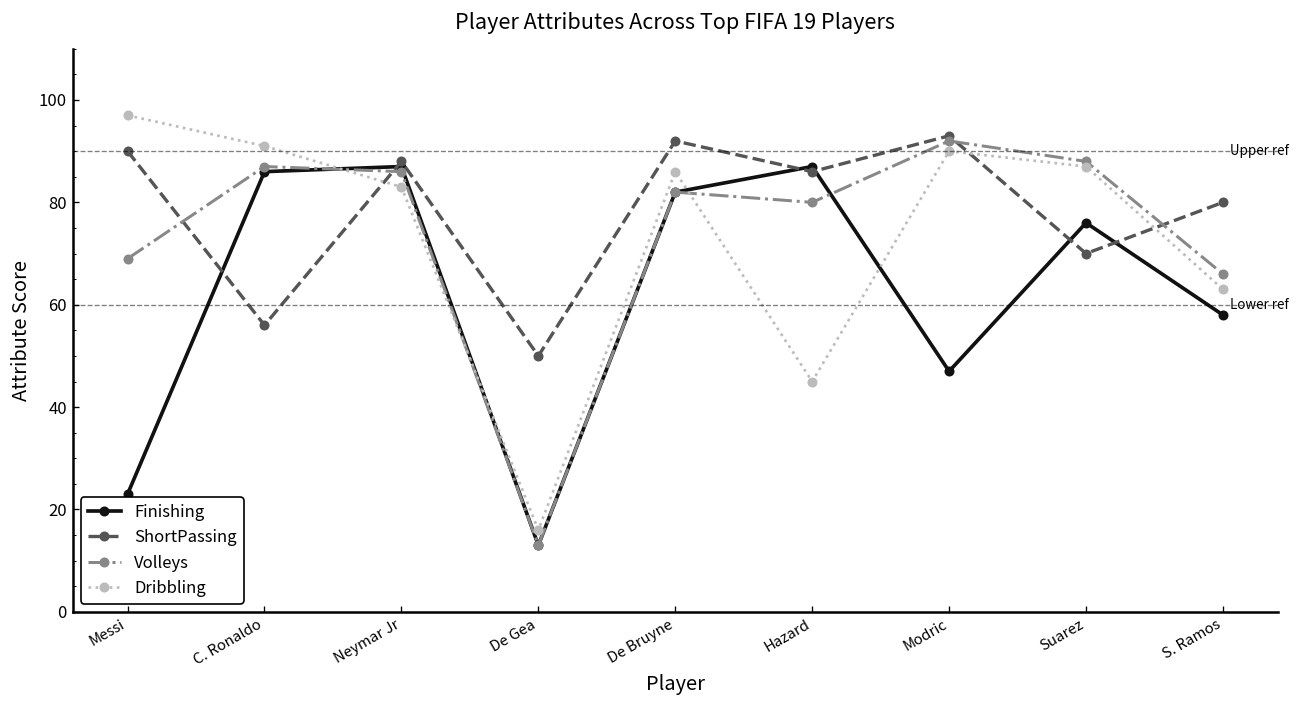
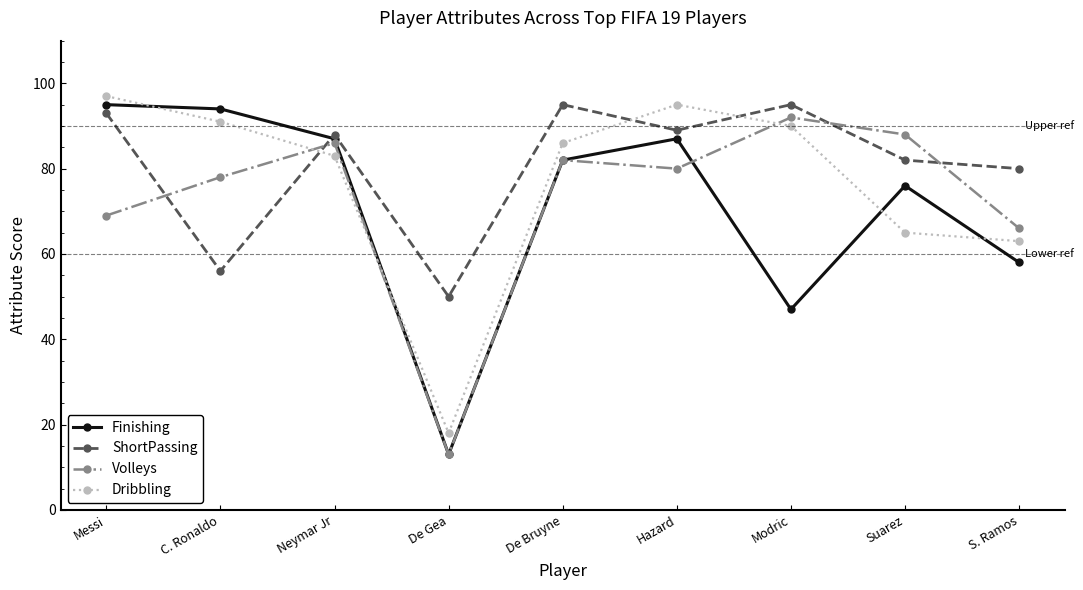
Finishing, Messi: 23 -> 95
ShortPassing, Messi: 90 -> 93
Finishing, C. Ronaldo: 86 -> 94
Volleys, C. Ronaldo: 87 -> 78
Dribbling, De Gea: 16 -> 18
ShortPassing, De Bruyne: 92 -> 95
ShortPassing, Hazard: 86 -> 89
Dribbling, Hazard: 45 -> 95
ShortPassing, Modric: 93 -> 95
ShortPassing, Suarez: 70 -> 82
Dribbling, Suarez: 87 -> 65
